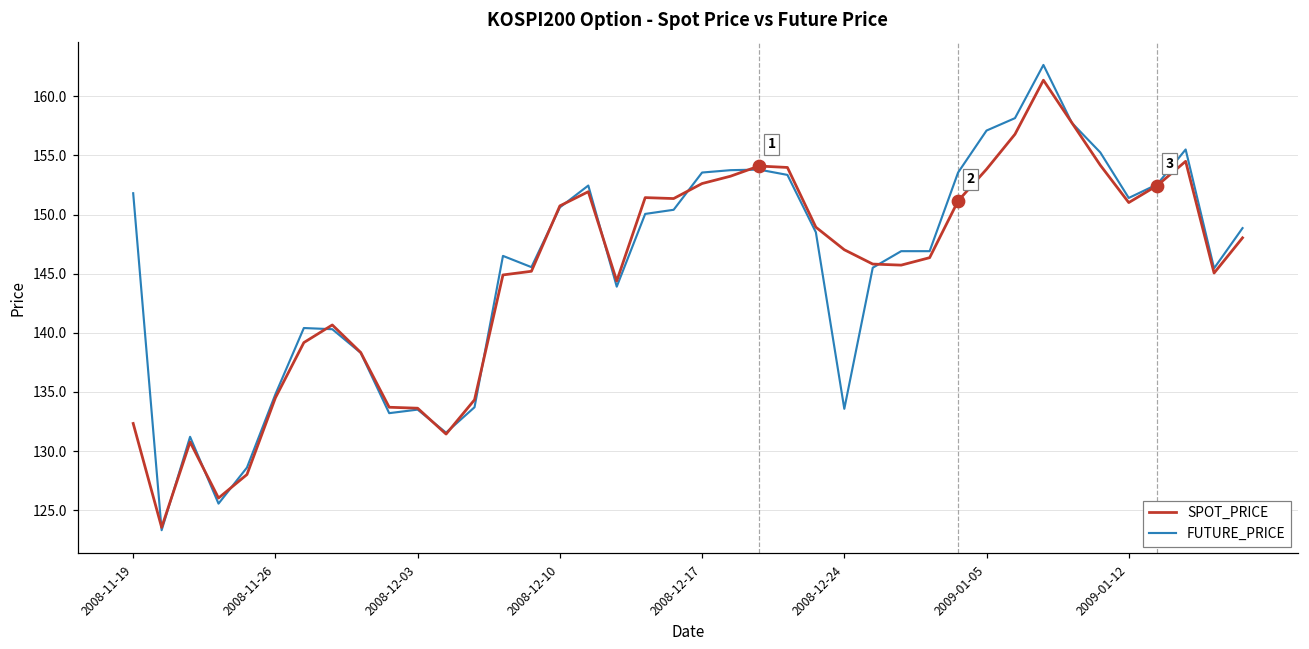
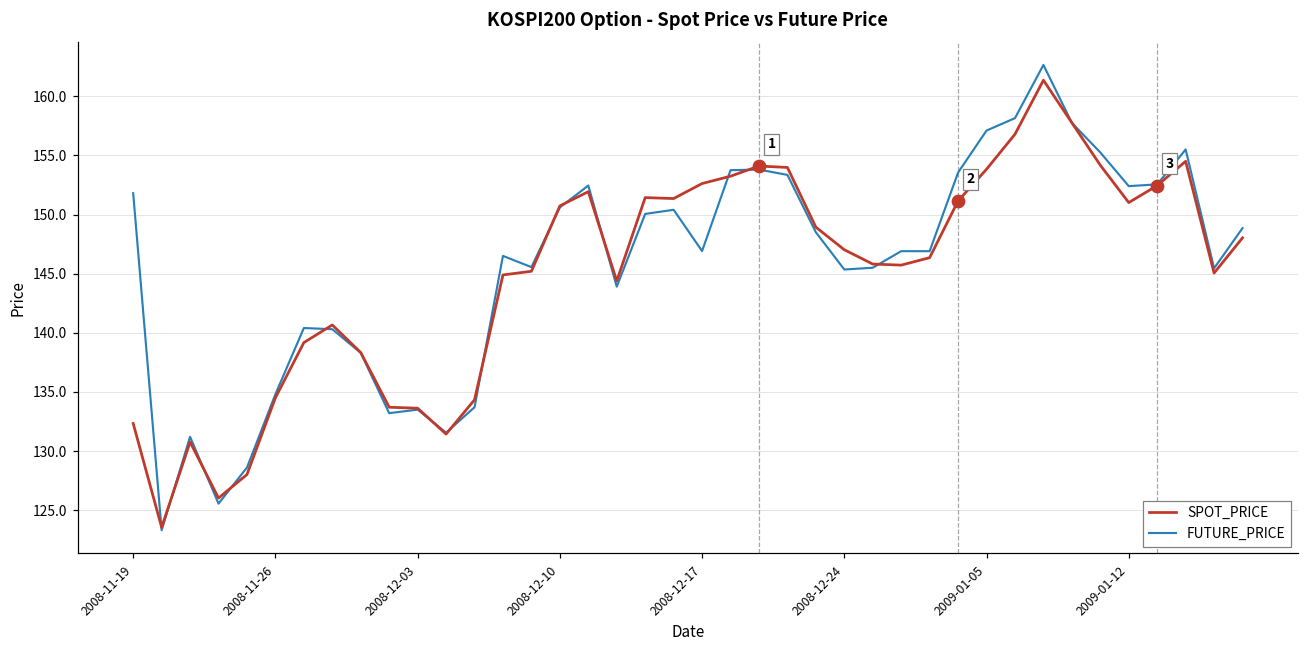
FUTURE_PRICE, 2008-12-17: 153.6 -> 146.9
FUTURE_PRICE, 2008-12-24: 133.6 -> 145.4
FUTURE_PRICE, 2009-01-12: 151.4 -> 152.4
